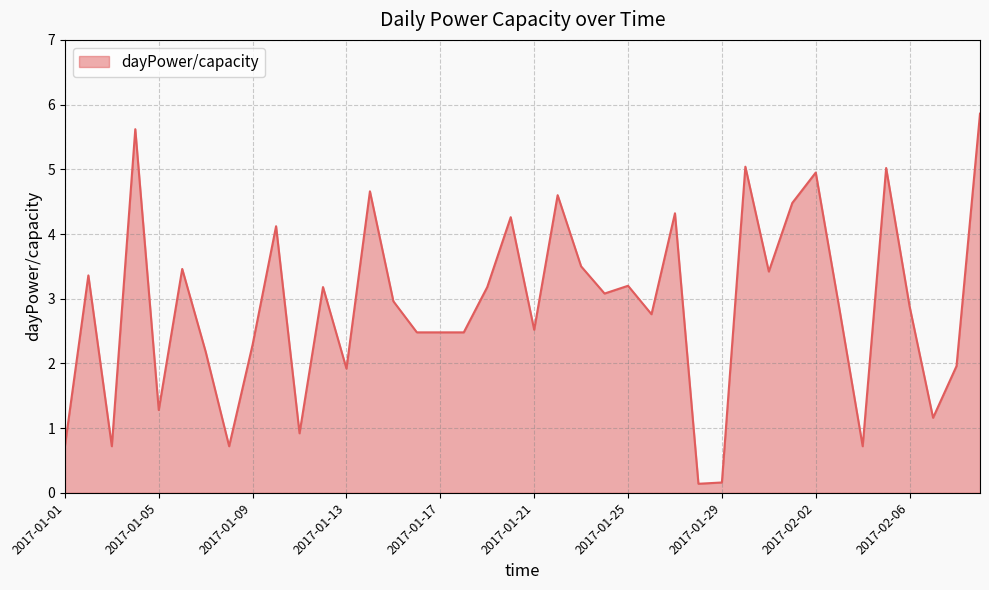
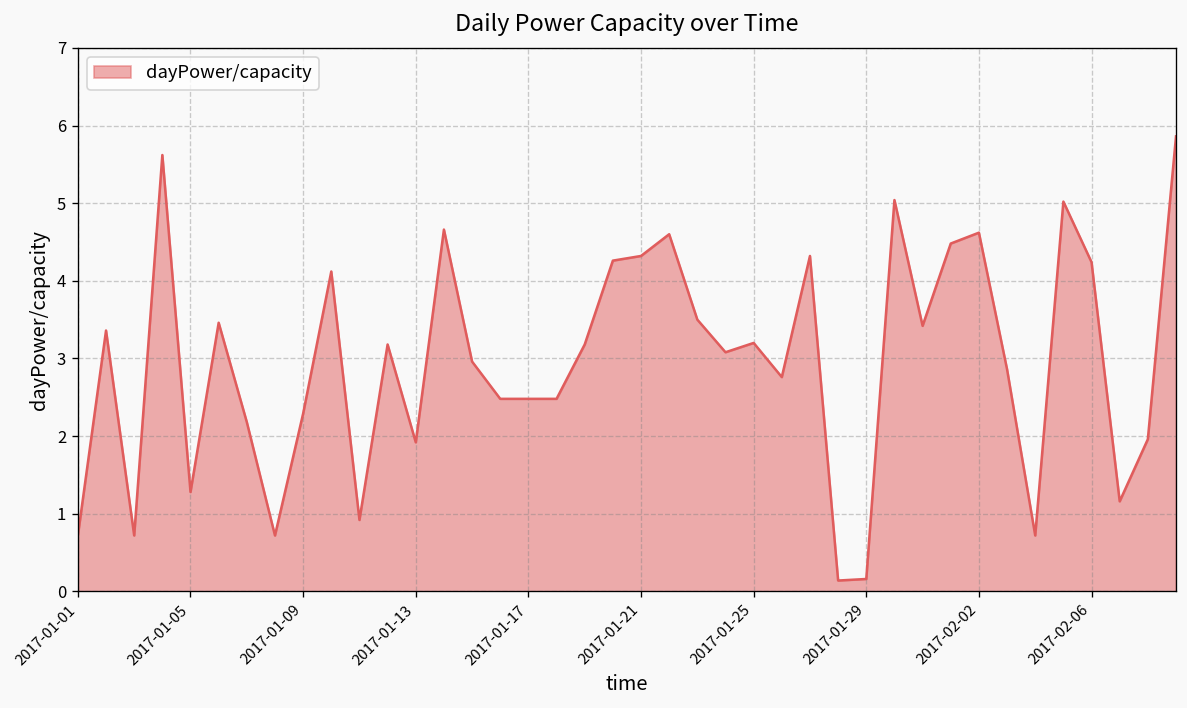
2017-01-21: 2.5 -> 4.3
2017-02-02: 5.0 -> 4.6
2017-02-06: 2.9 -> 4.2
